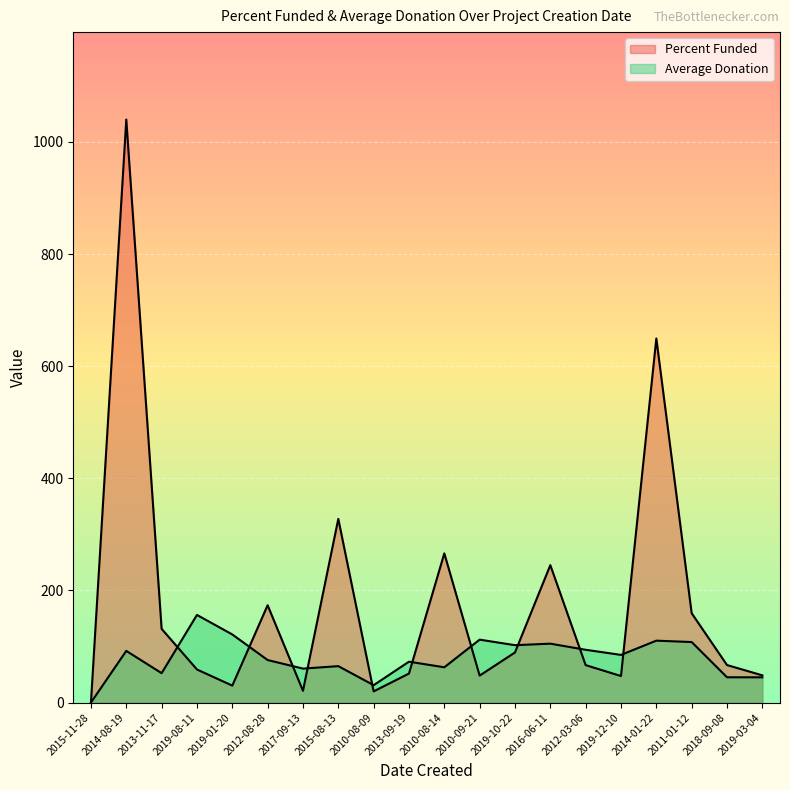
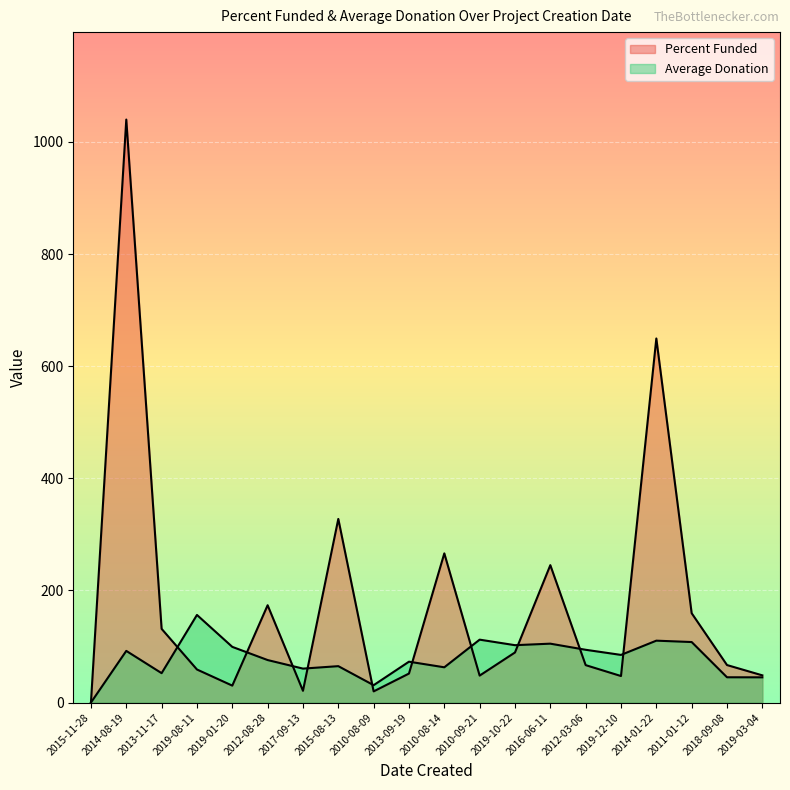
Average Donation, 2019-01-20: 120 -> 100
